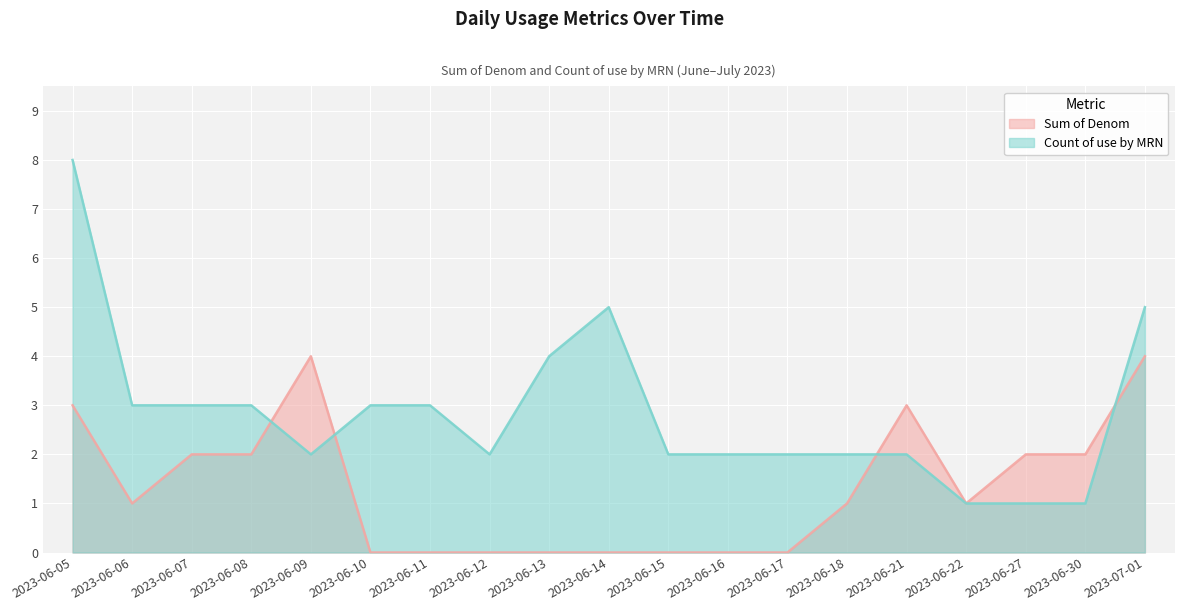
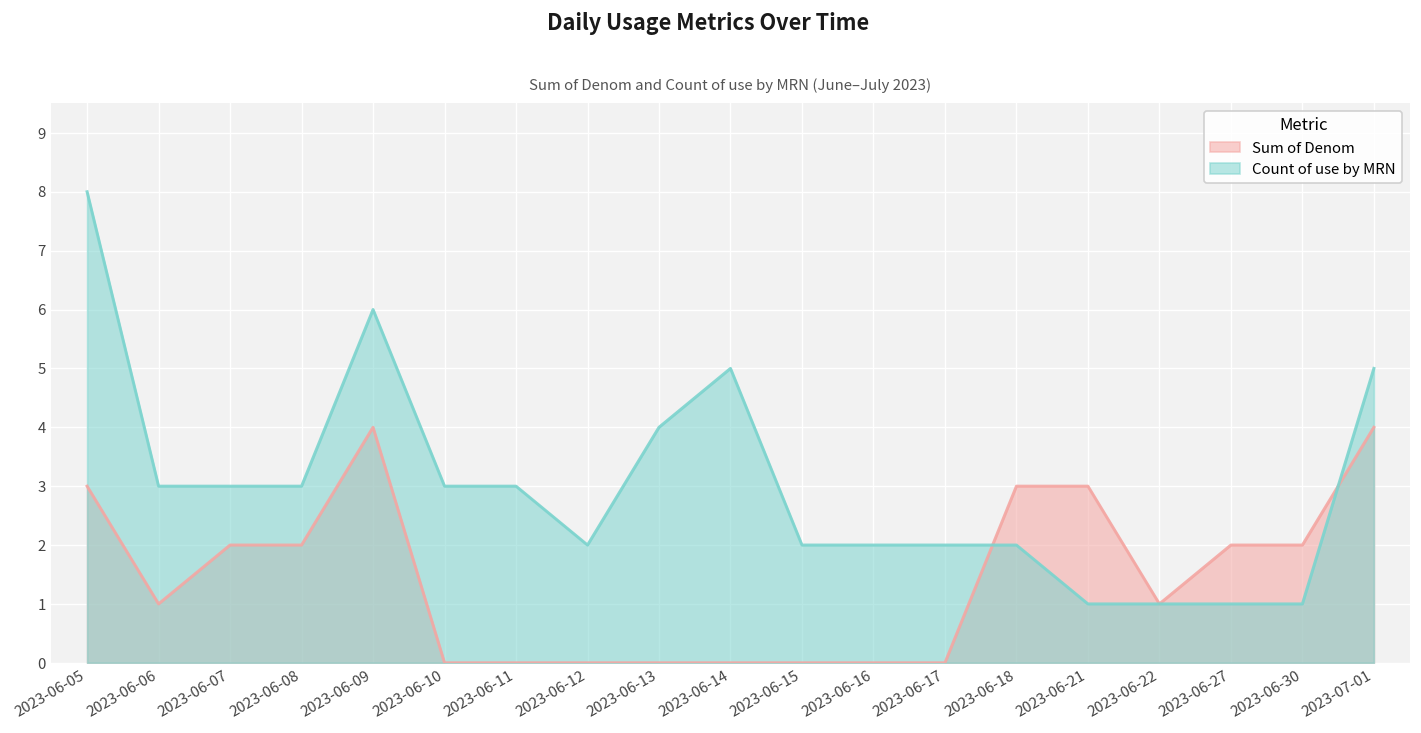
Count of use by MRN, 2023-06-09: 2 -> 6
Sum of Denom, 2023-06-18: 1 -> 3
Count of use by MRN, 2023-06-21: 2 -> 1
